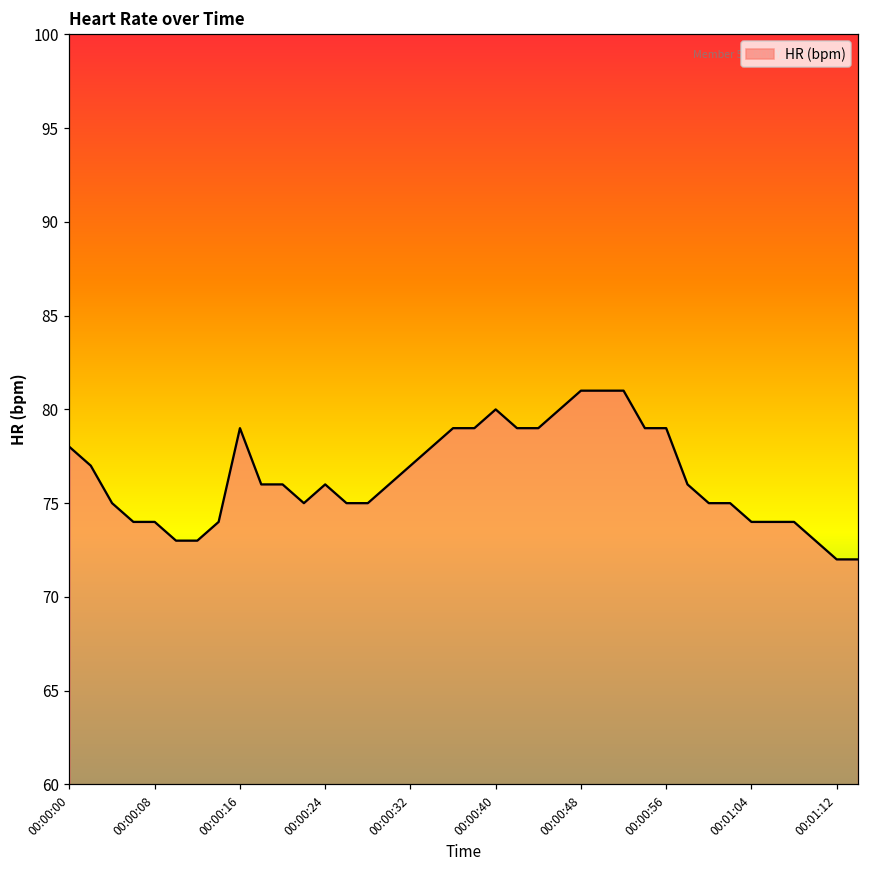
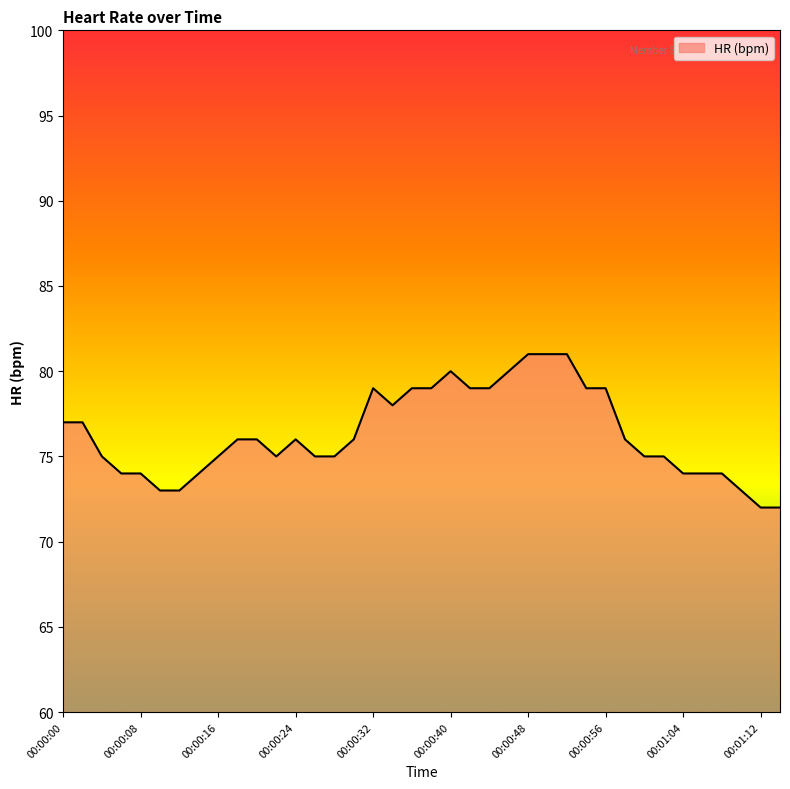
00:00:00: 78 -> 77
00:00:16: 79 -> 75
00:00:32: 77 -> 79
